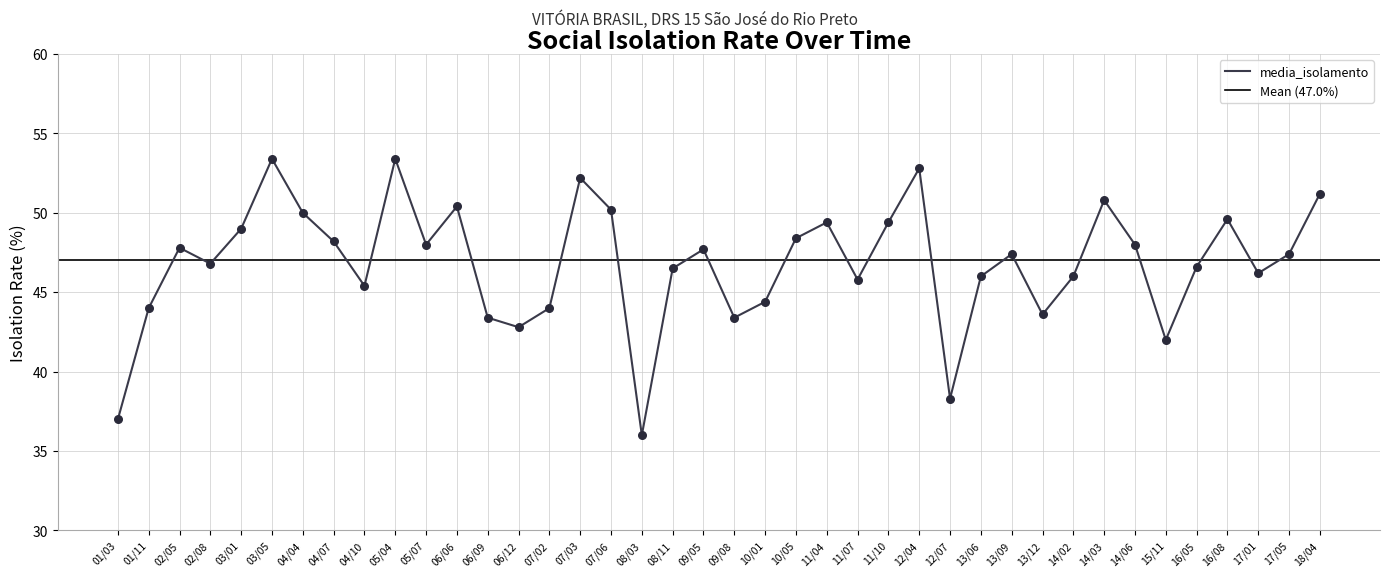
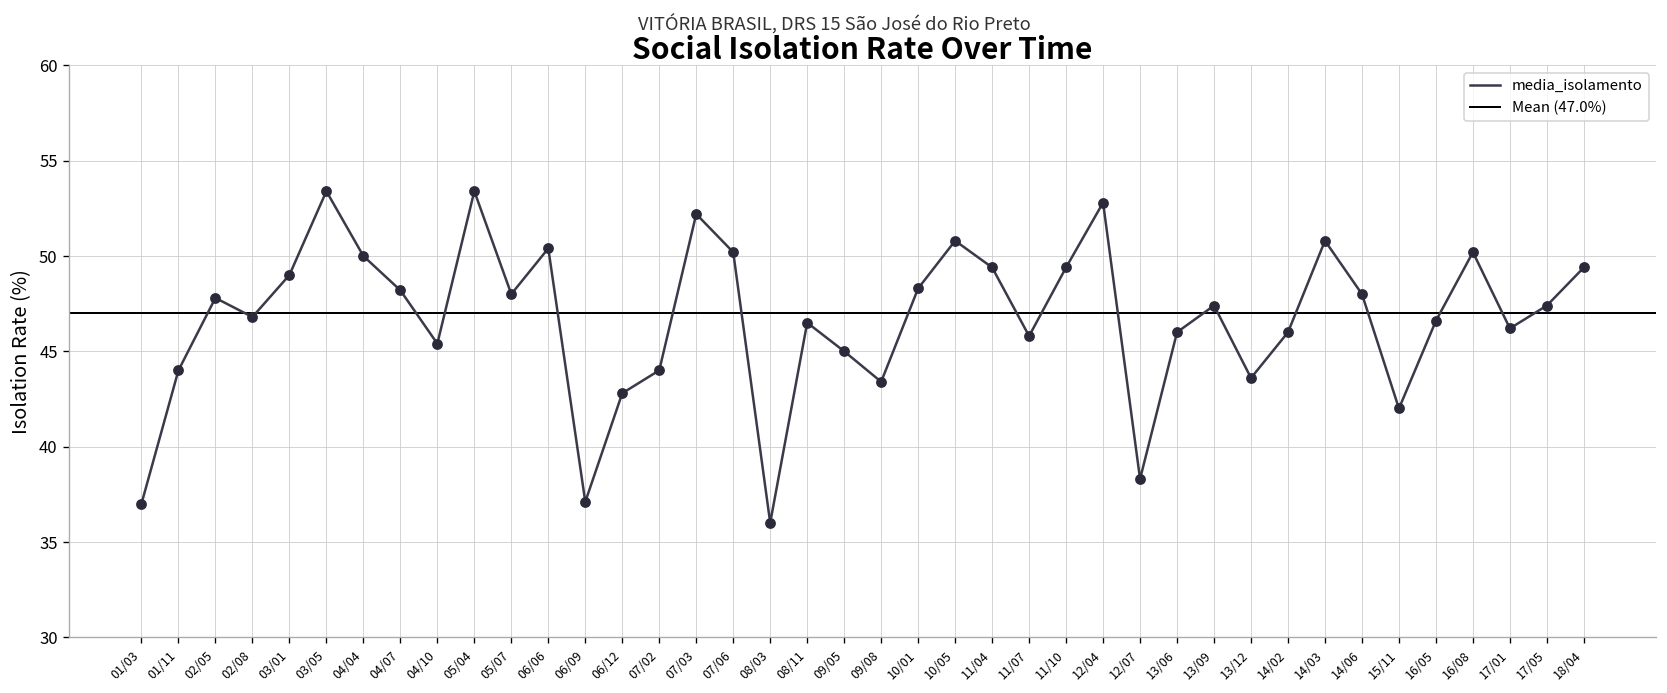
06/09: 43.4 -> 37.1
09/05: 47.7 -> 45.0
10/01: 44.4 -> 48.3
10/05: 48.4 -> 50.8
16/08: 49.6 -> 50.2
18/04: 51.2 -> 49.4
